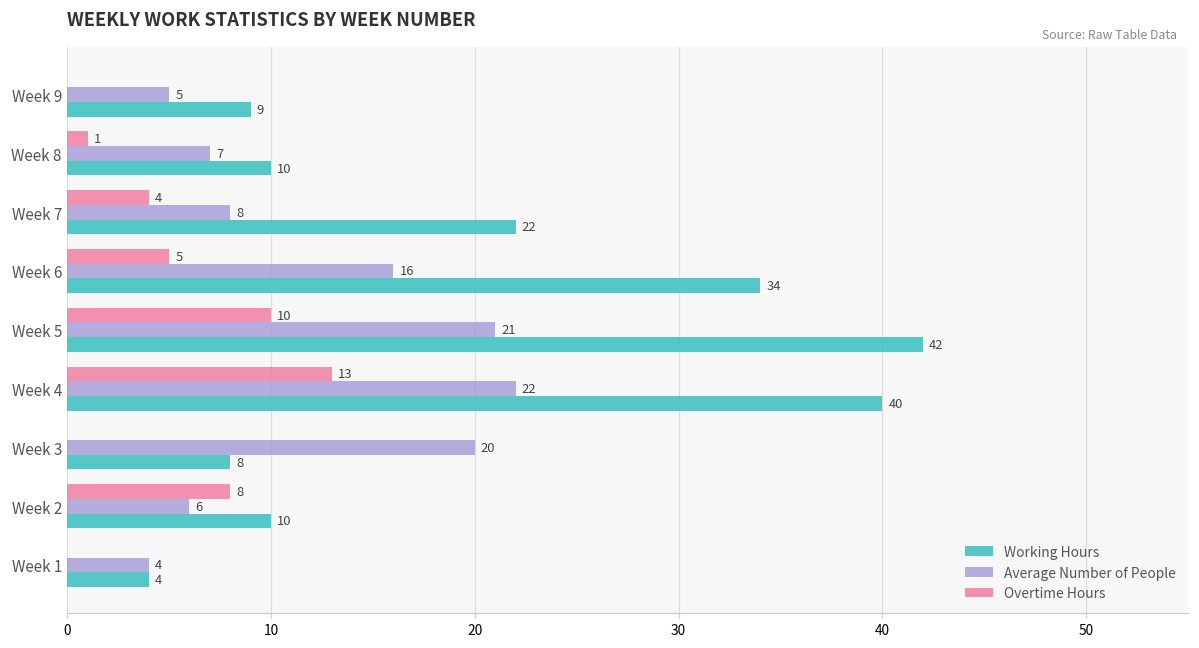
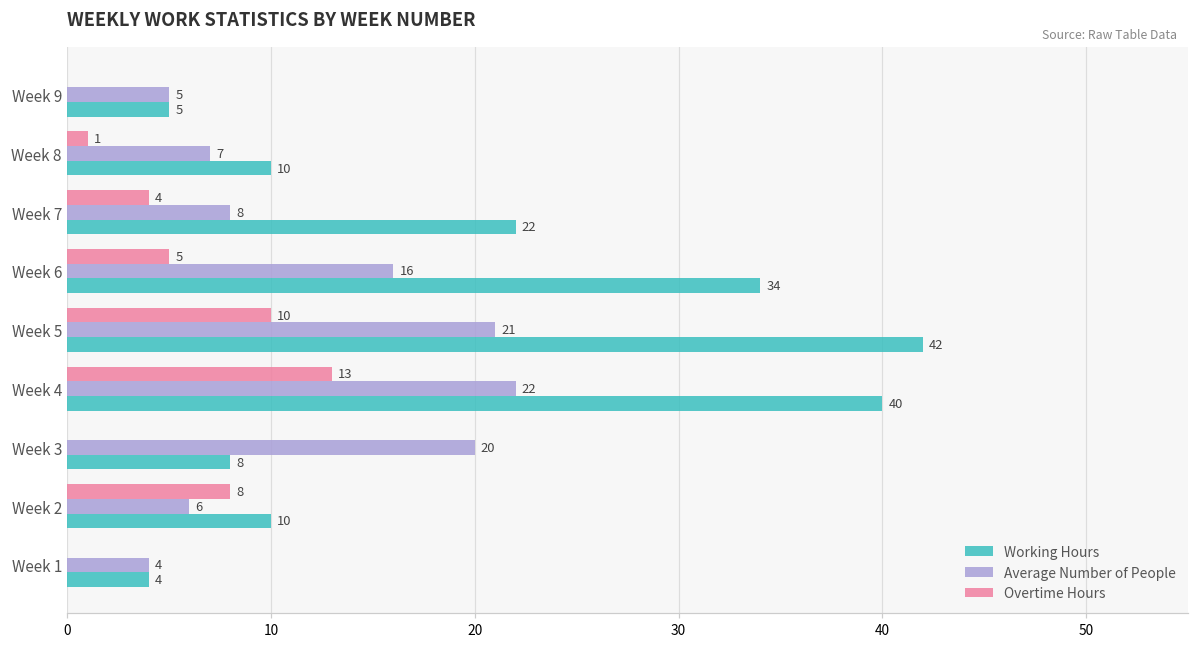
Working Hours, Week 9: 9 -> 5
